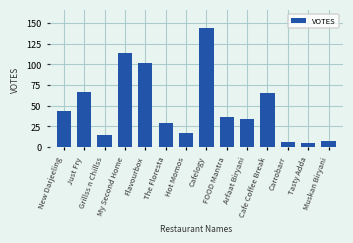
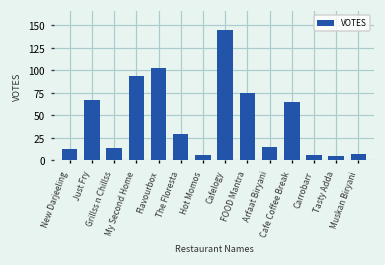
New Darjeeling: 40 -> 10
My Second Home: 110 -> 90
Hot Momos: 20 -> 10
FOOD Mantra: 40 -> 80
Arfaat Biryani: 30 -> 20
